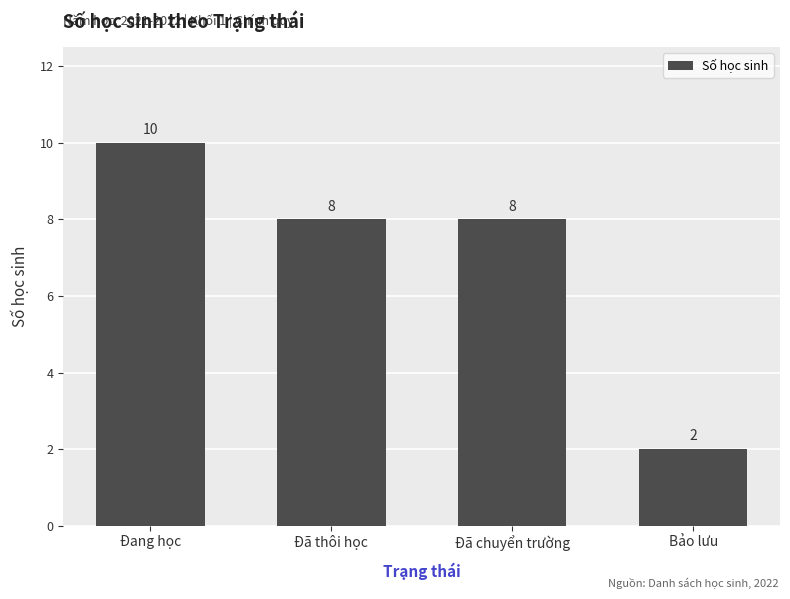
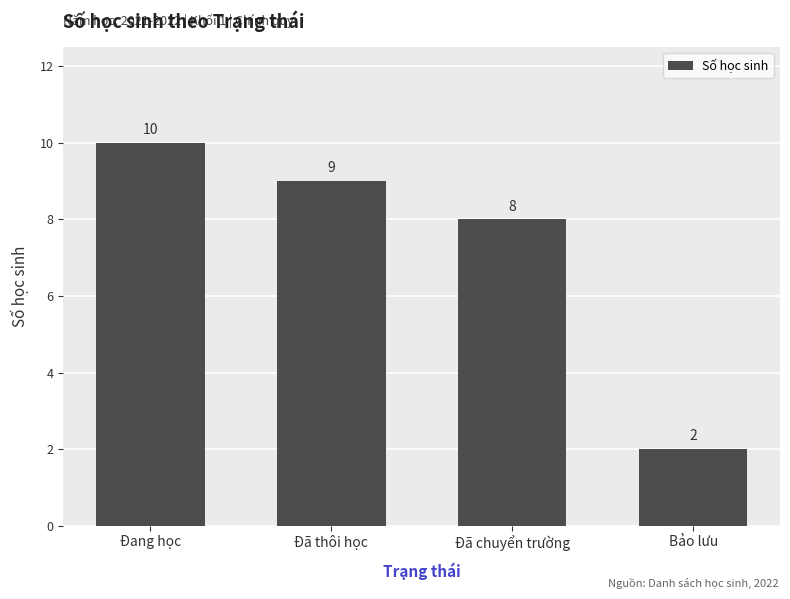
Đã thôi học: 8 -> 9
